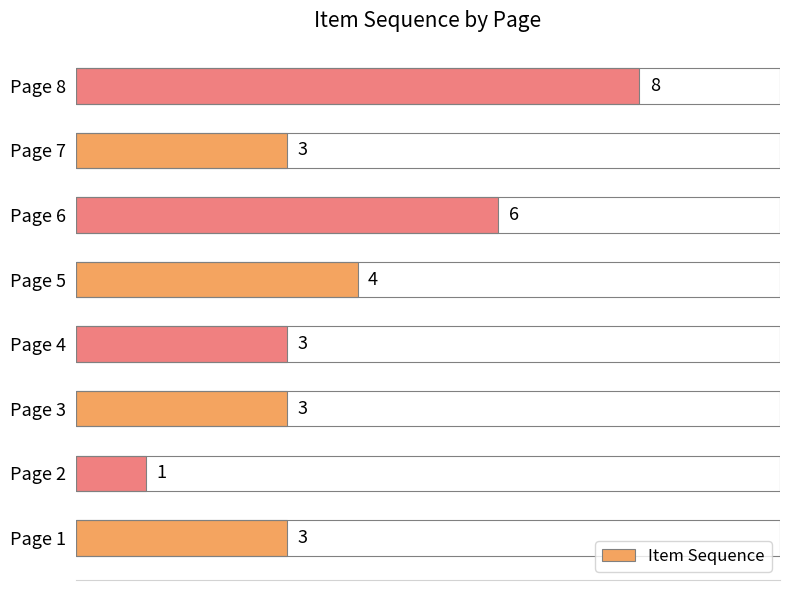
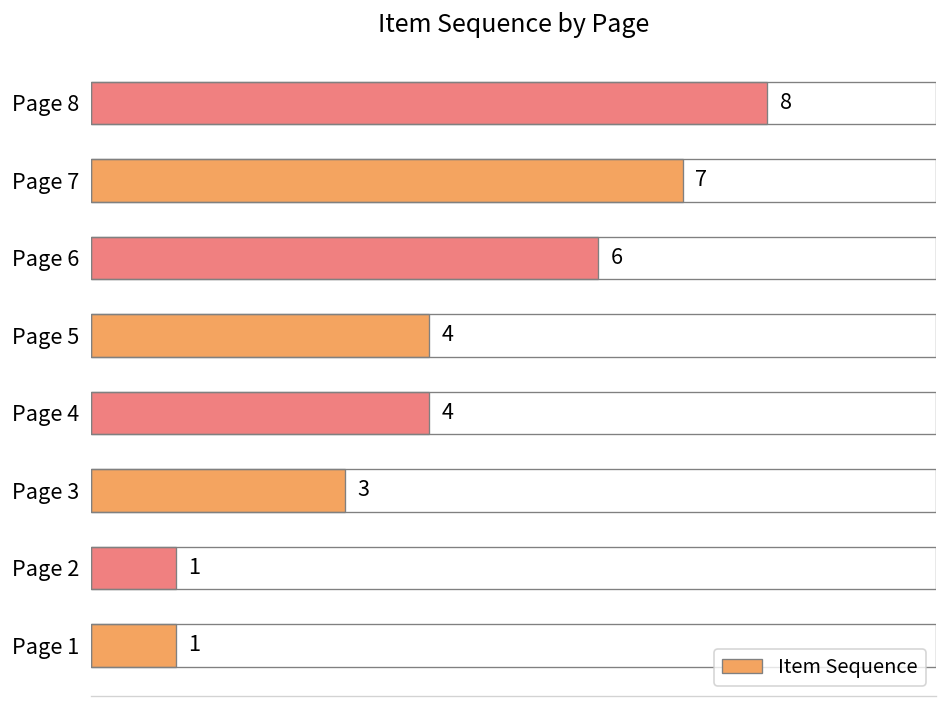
Item Sequence, Page 7: 3 -> 7
Item Sequence, Page 4: 3 -> 4
Item Sequence, Page 1: 3 -> 1
